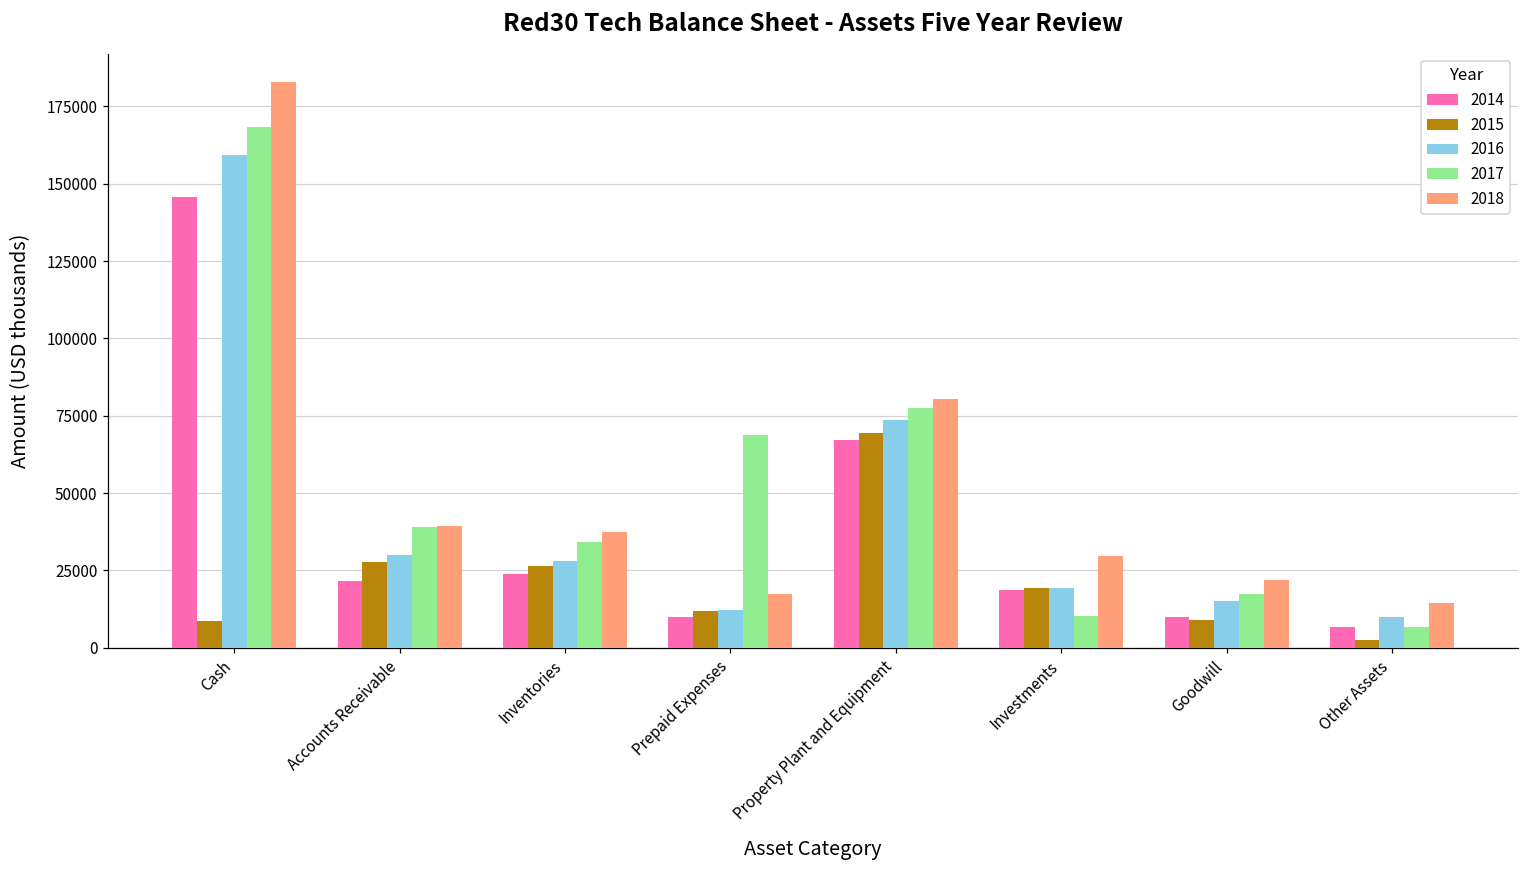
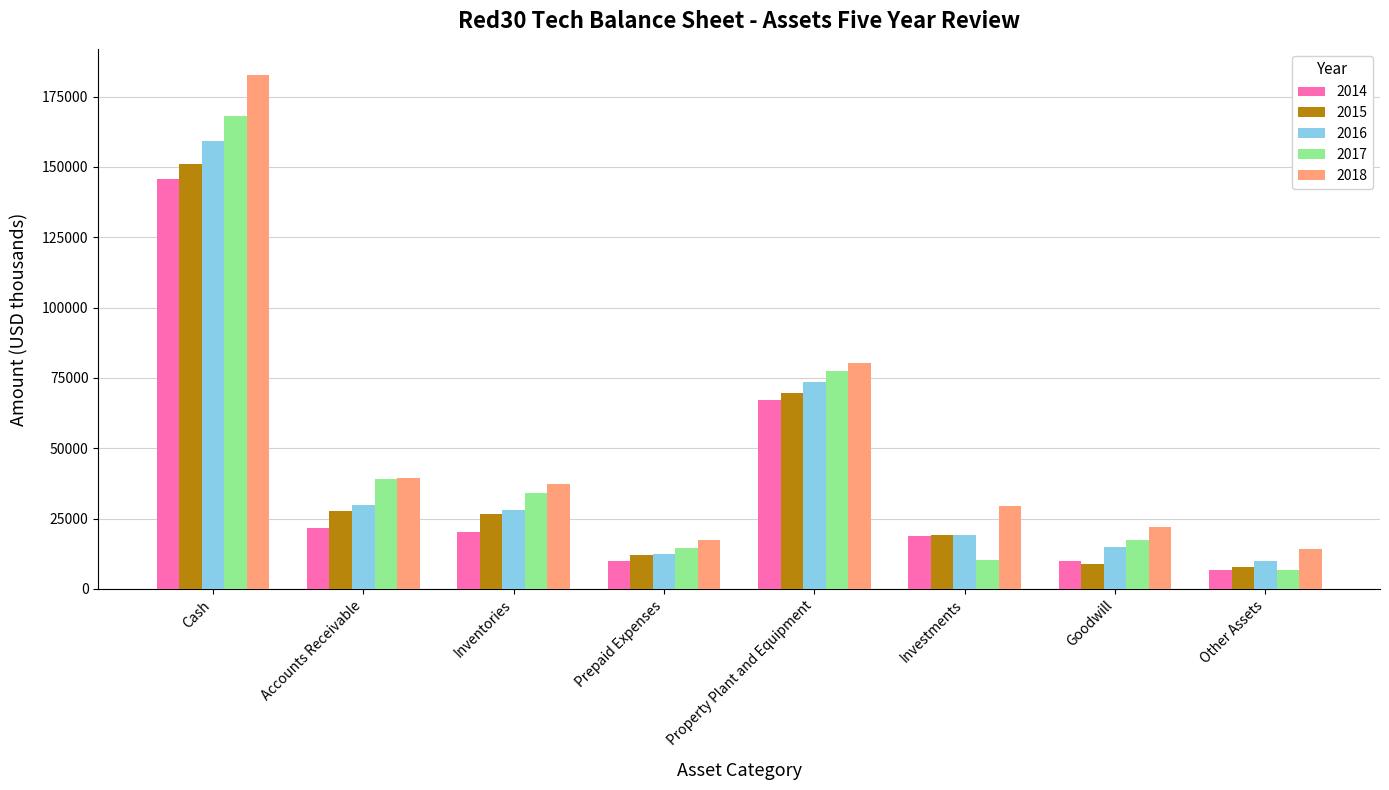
2015, Cash: 9000 -> 151000
2014, Inventories: 24000 -> 20000
2017, Prepaid Expenses: 69000 -> 15000
2015, Other Assets: 2000 -> 8000
